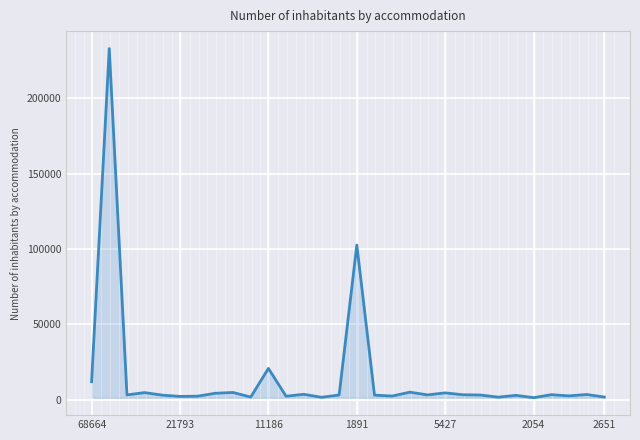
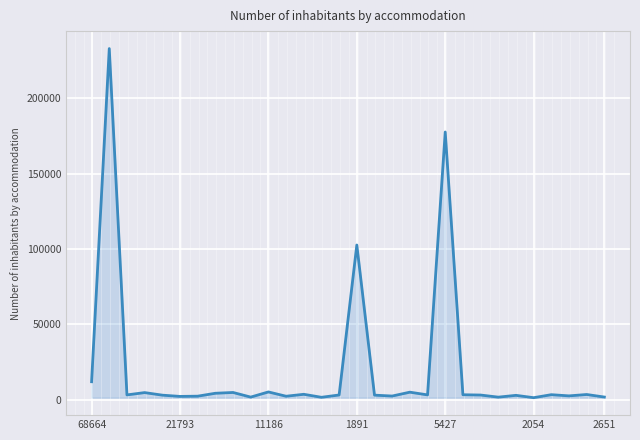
11186: 21000 -> 5000
5427: 4000 -> 178000
